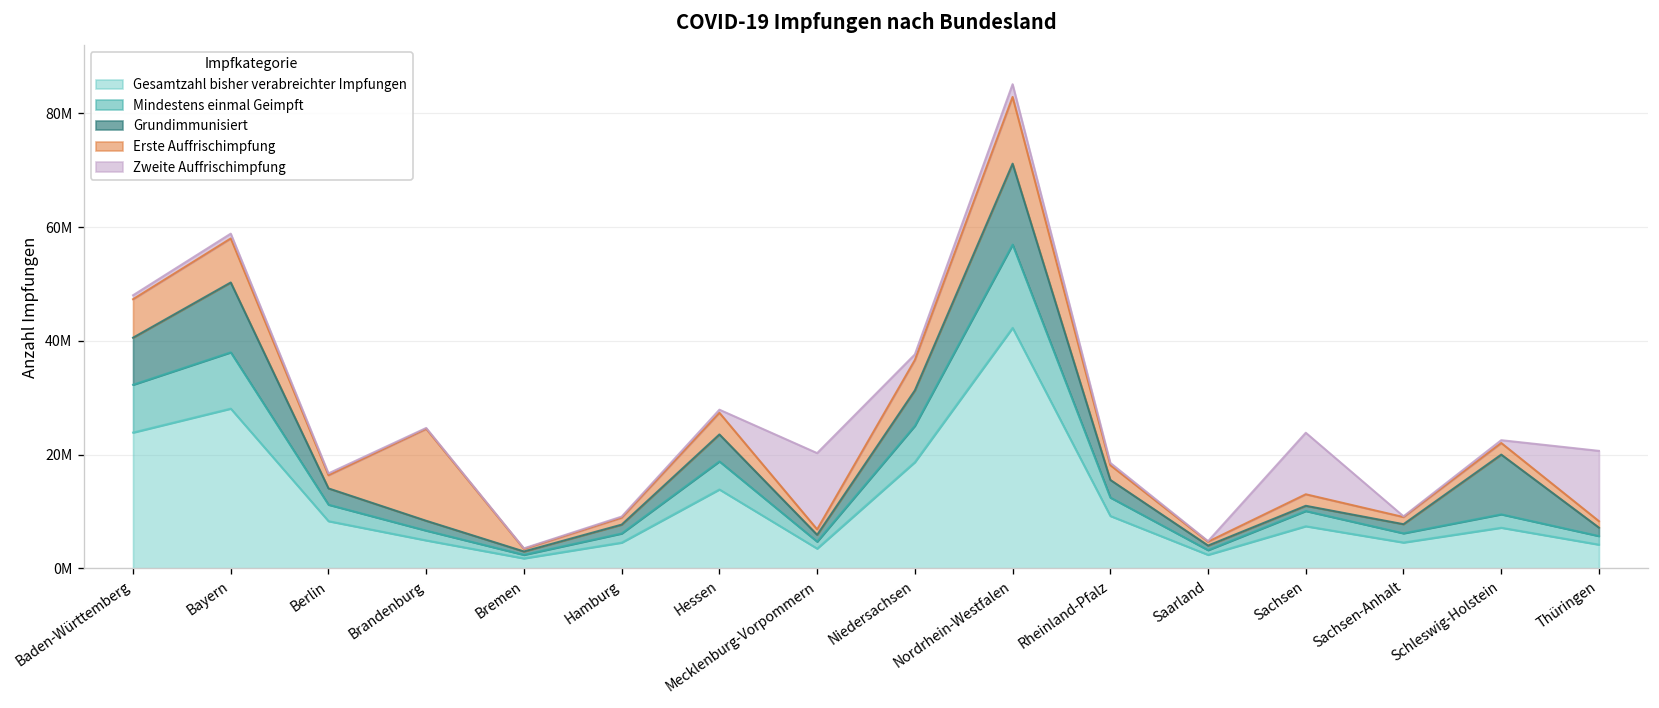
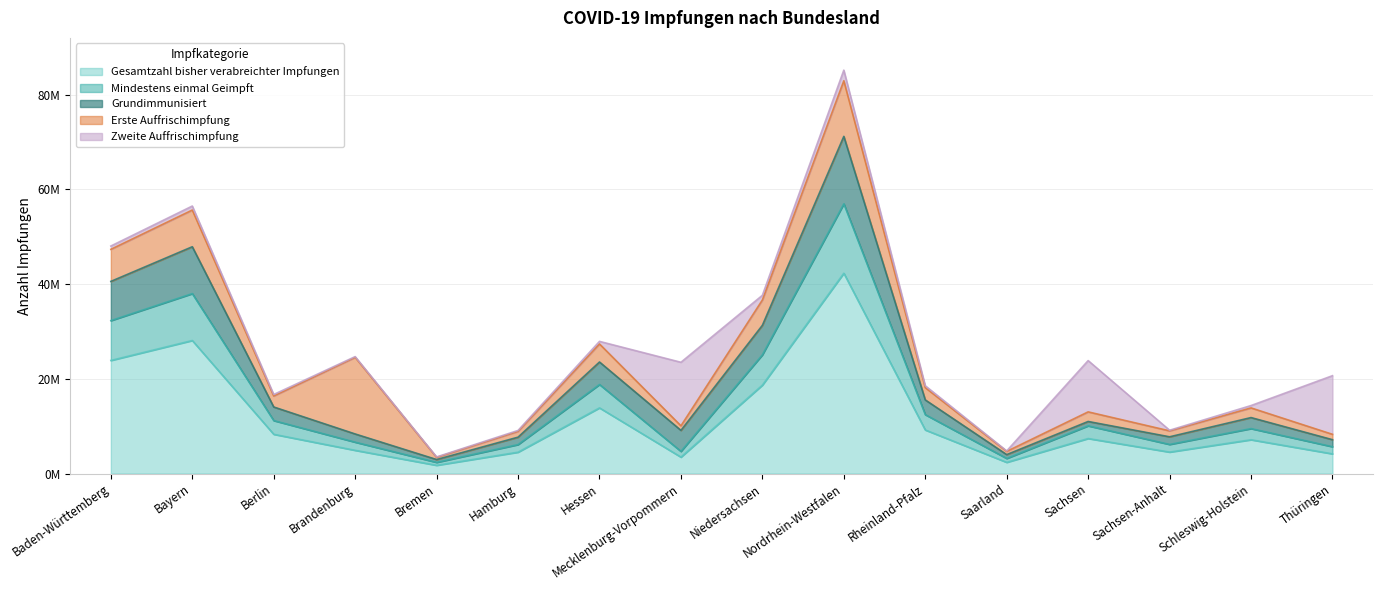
Grundimmunisiert, Bayern: 12000000 -> 10000000
Grundimmunisiert, Mecklenburg-Vorpommern: 1000000 -> 4000000
Grundimmunisiert, Schleswig-Holstein: 11000000 -> 2000000
